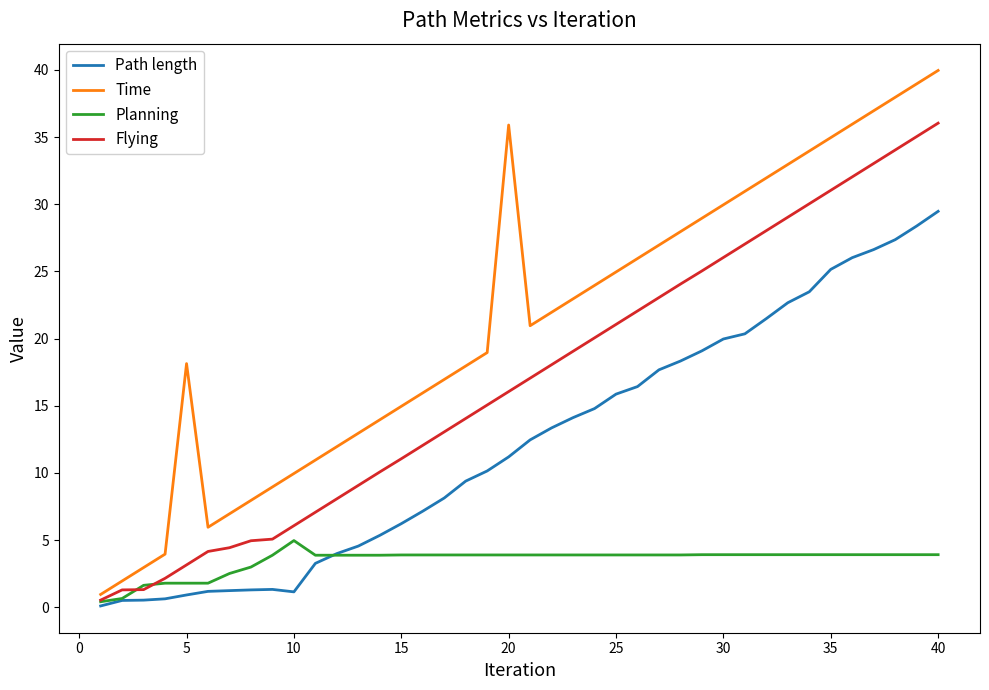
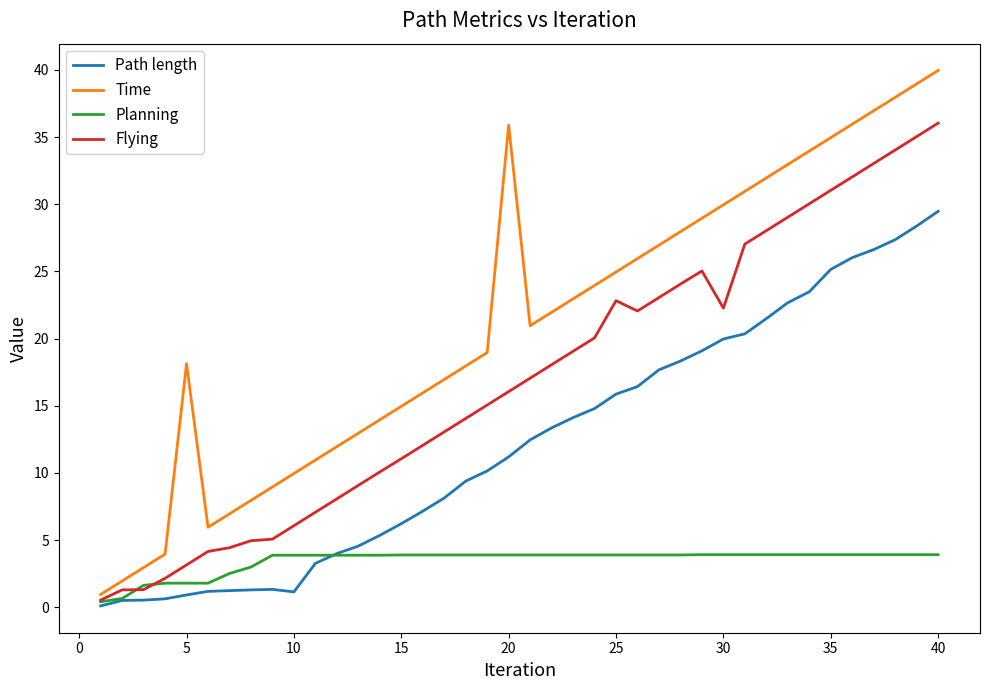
Planning, 10: 5.0 -> 3.9
Flying, 25: 21.1 -> 22.8
Flying, 30: 26.0 -> 22.3
